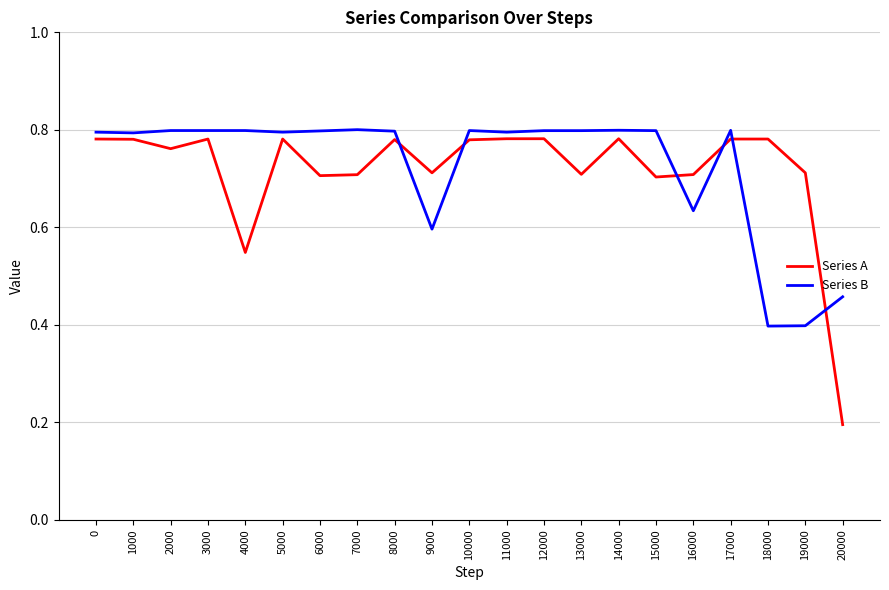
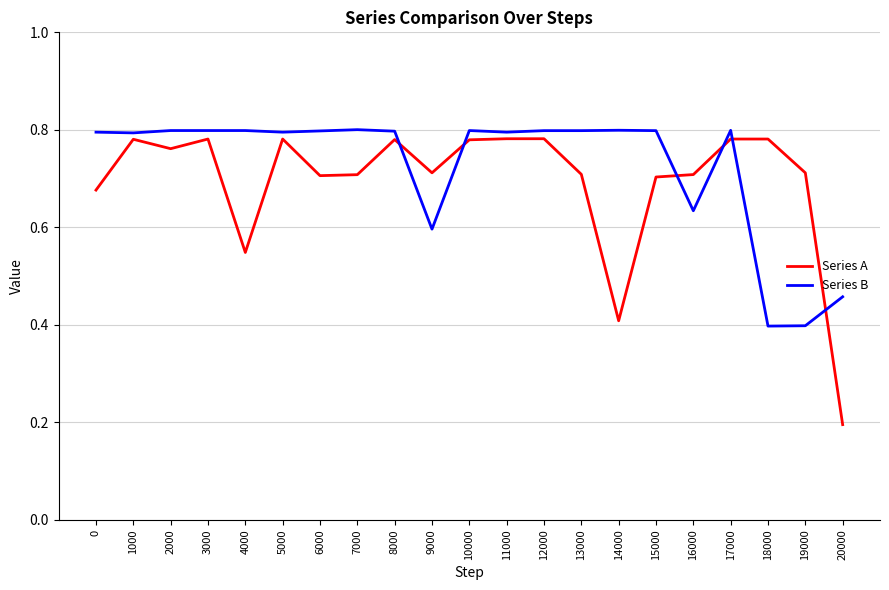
Series A, 0: 0.78 -> 0.68
Series A, 14000: 0.78 -> 0.41
